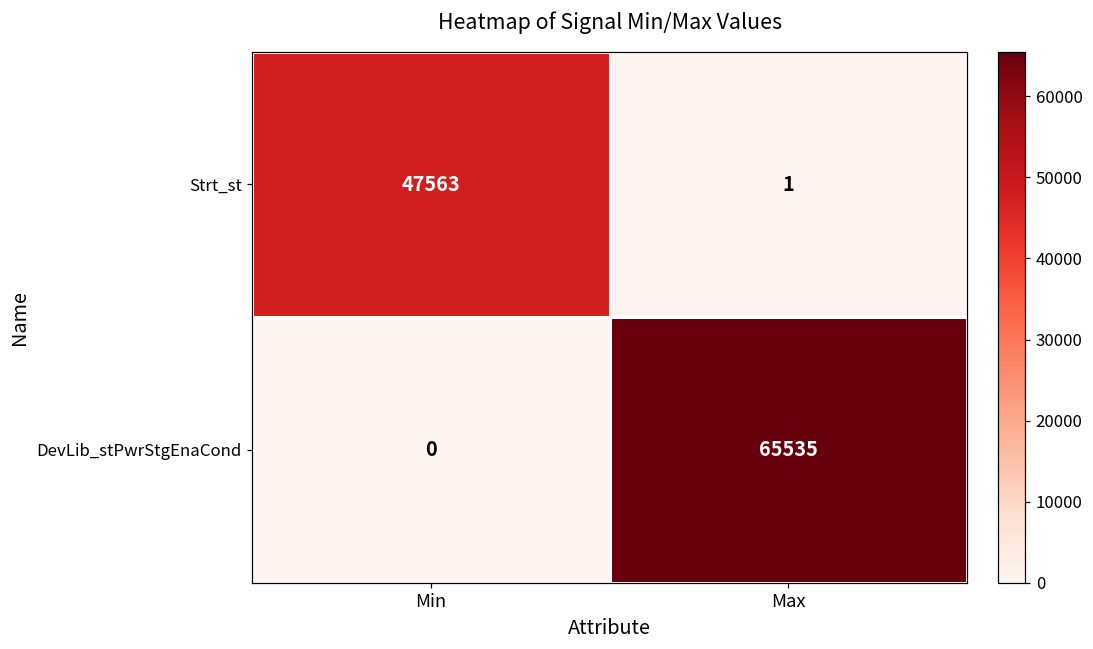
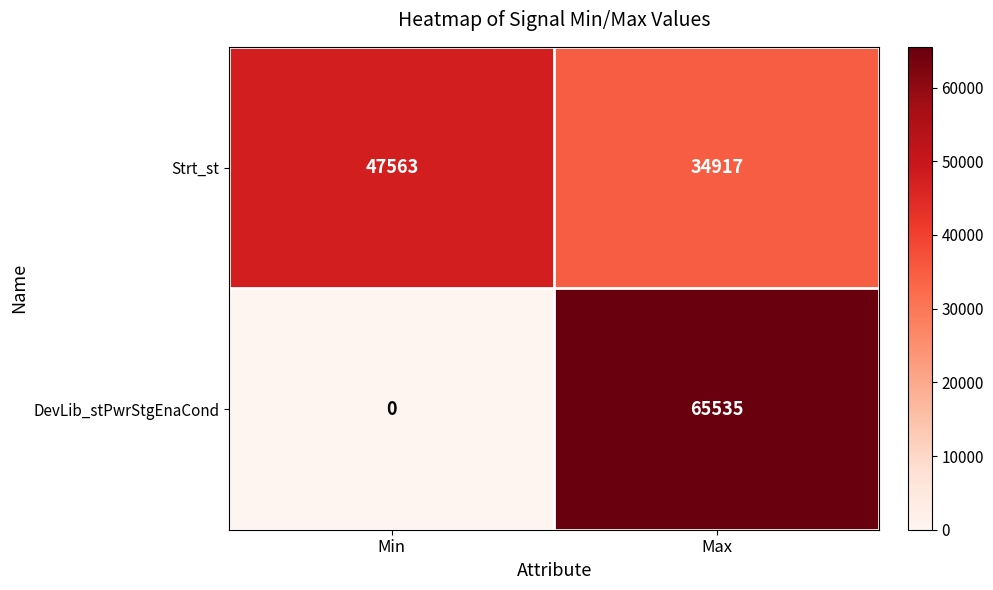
Strt_st, Max: 1 -> 34917
